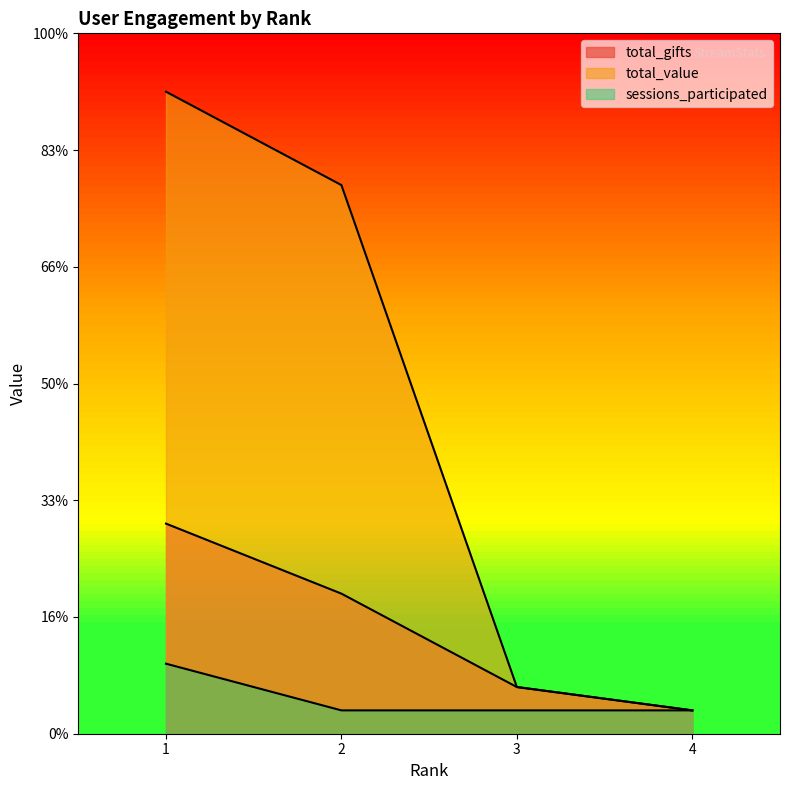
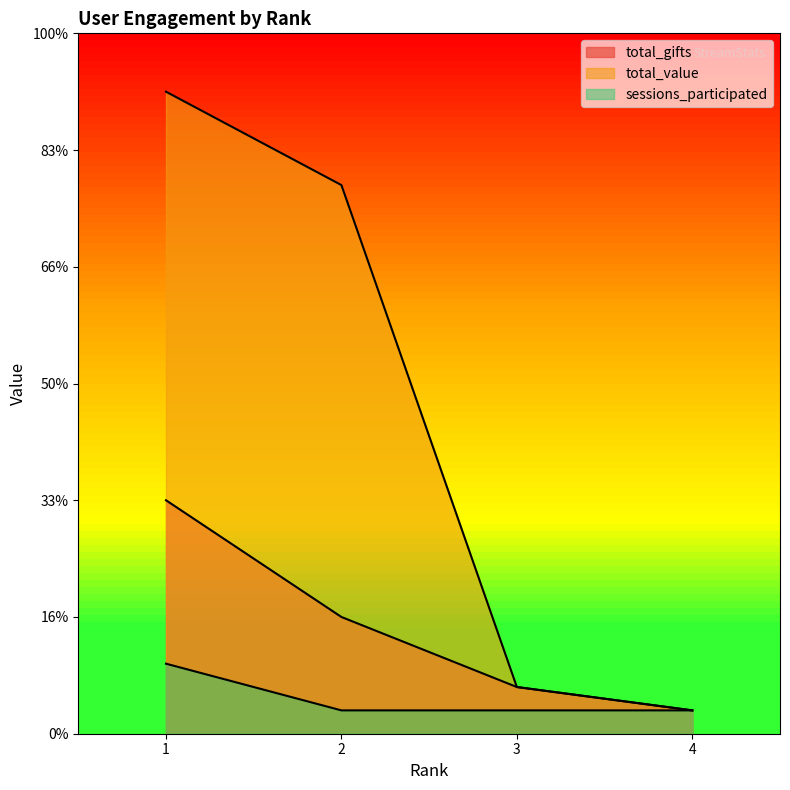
total_gifts, 1: 30% -> 33%
total_gifts, 2: 20% -> 17%
